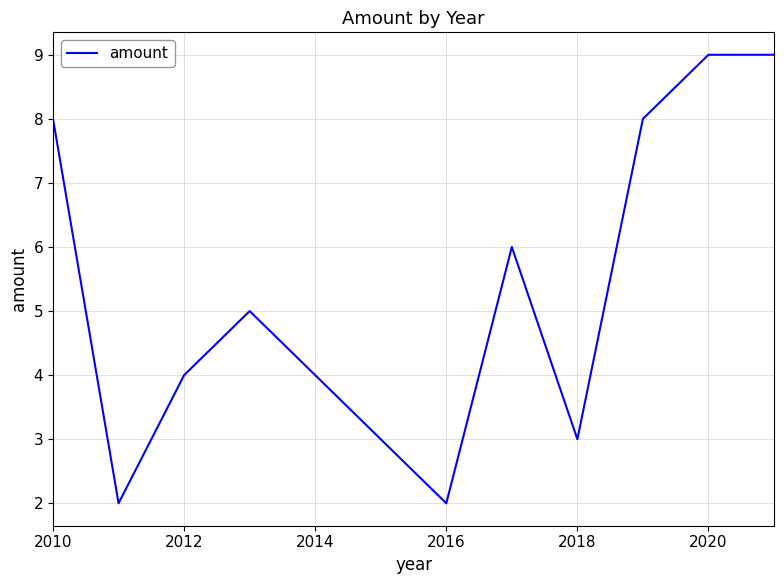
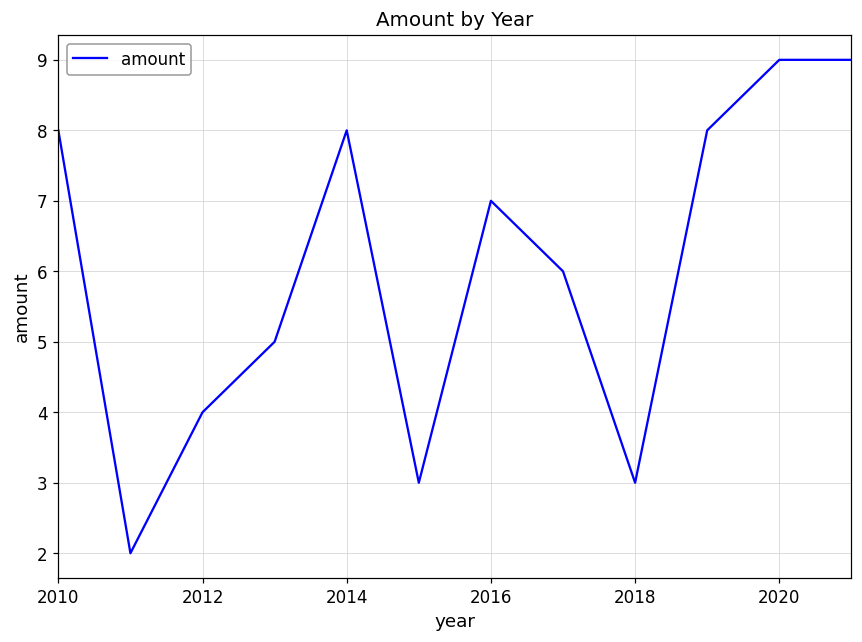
2014: 4 -> 8
2016: 2 -> 7
